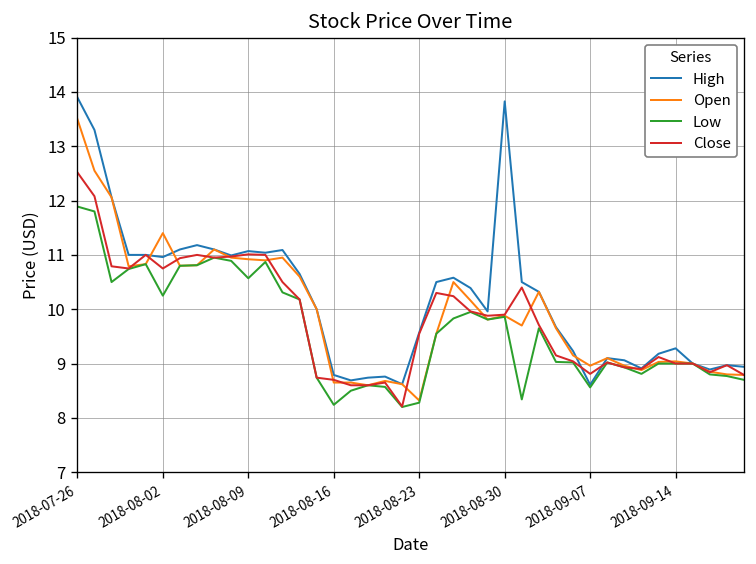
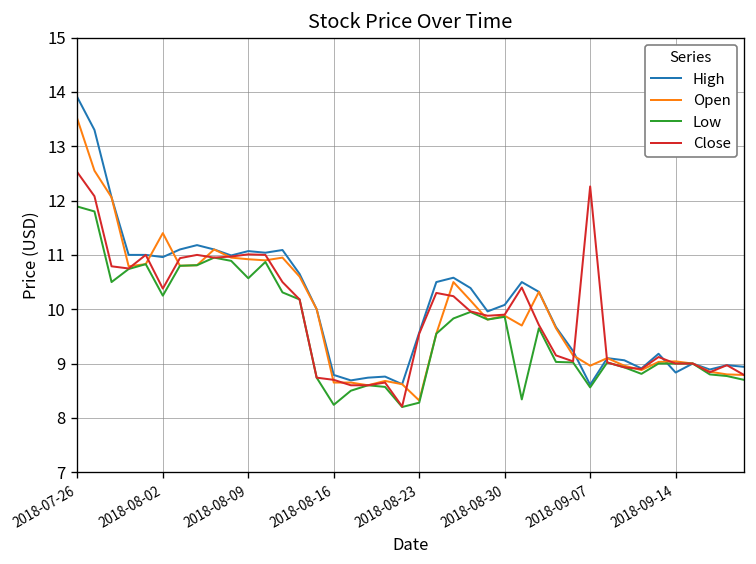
Close, 2018-08-02: 10.8 -> 10.4
High, 2018-08-30: 13.8 -> 10.1
Close, 2018-09-07: 8.8 -> 12.3
High, 2018-09-14: 9.3 -> 8.8
